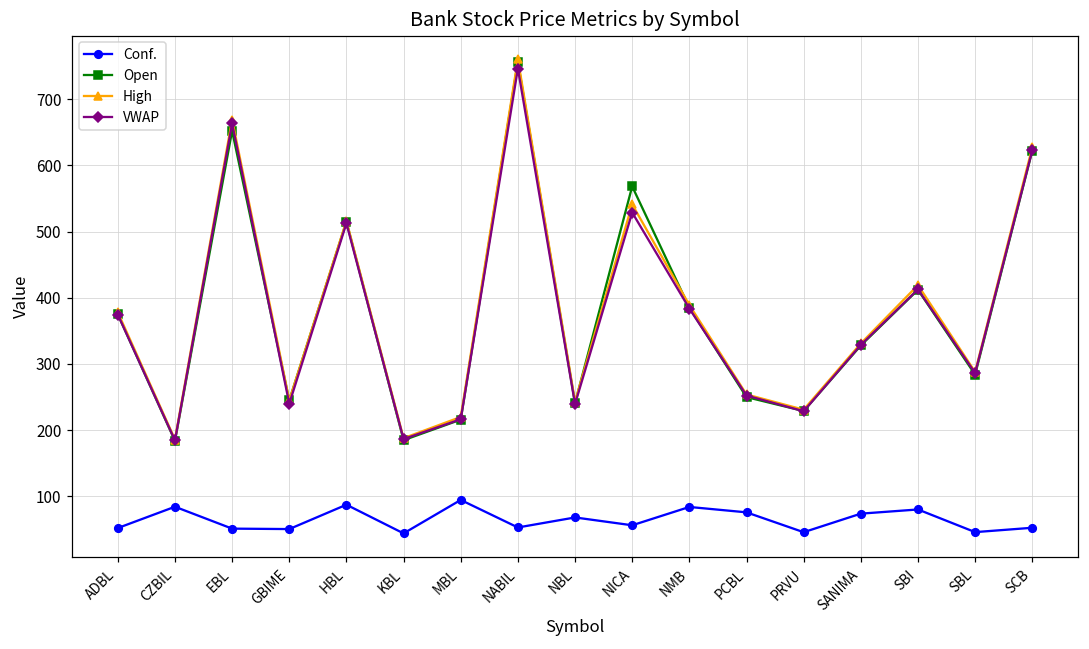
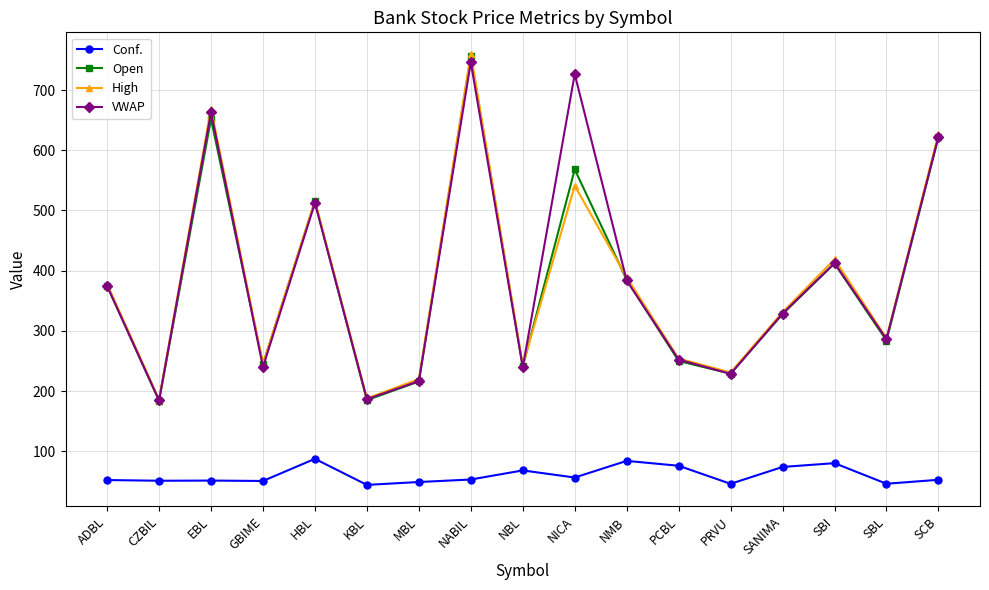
Conf., CZBIL: 80 -> 50
Conf., MBL: 90 -> 50
VWAP, NICA: 530 -> 730
